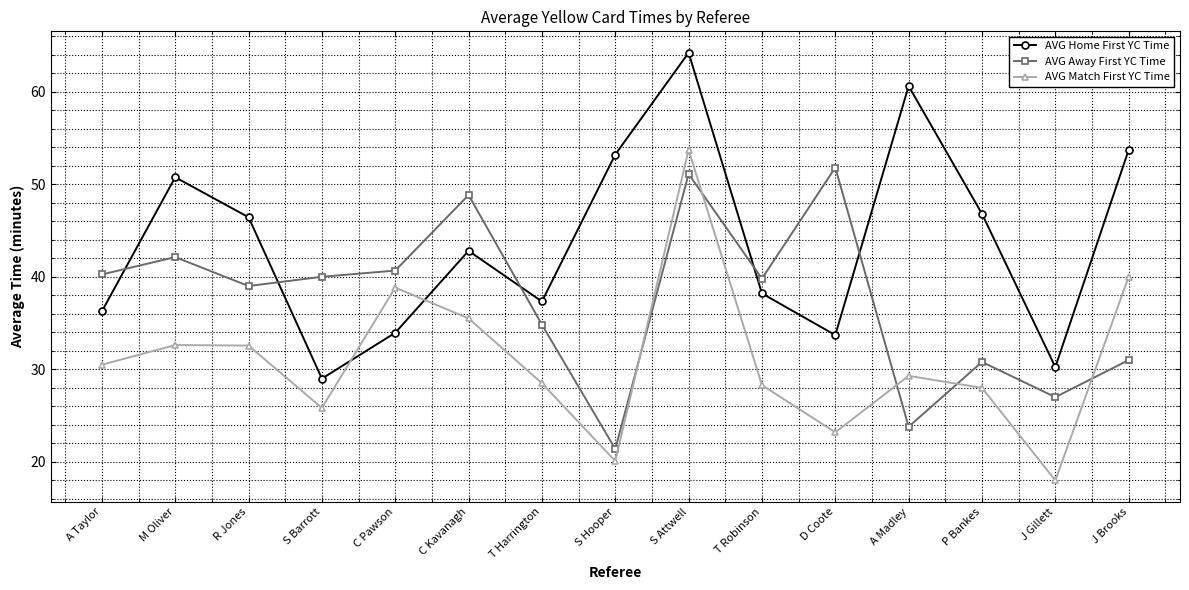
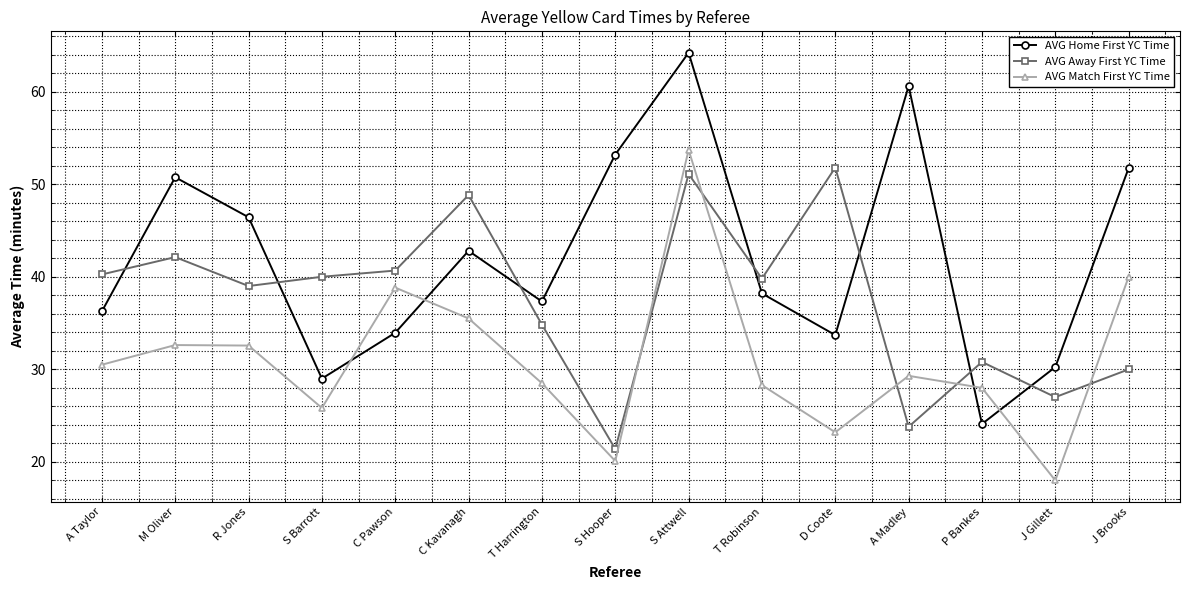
AVG Home First YC Time, P Bankes: 47 -> 24
AVG Home First YC Time, J Brooks: 54 -> 52
AVG Away First YC Time, J Brooks: 31 -> 30
